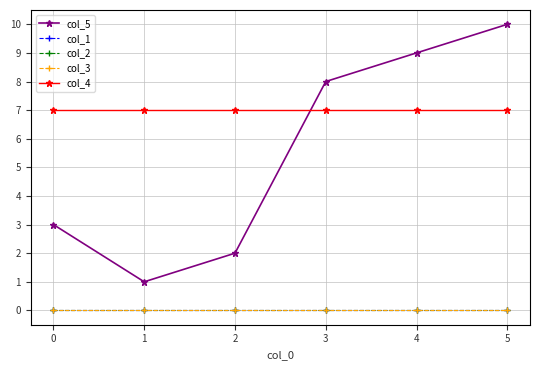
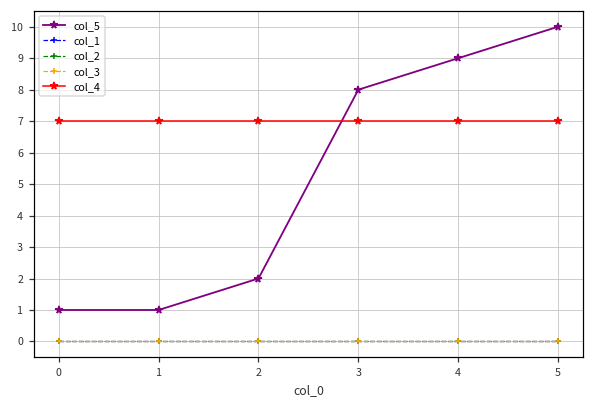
col_5, 0: 3 -> 1
